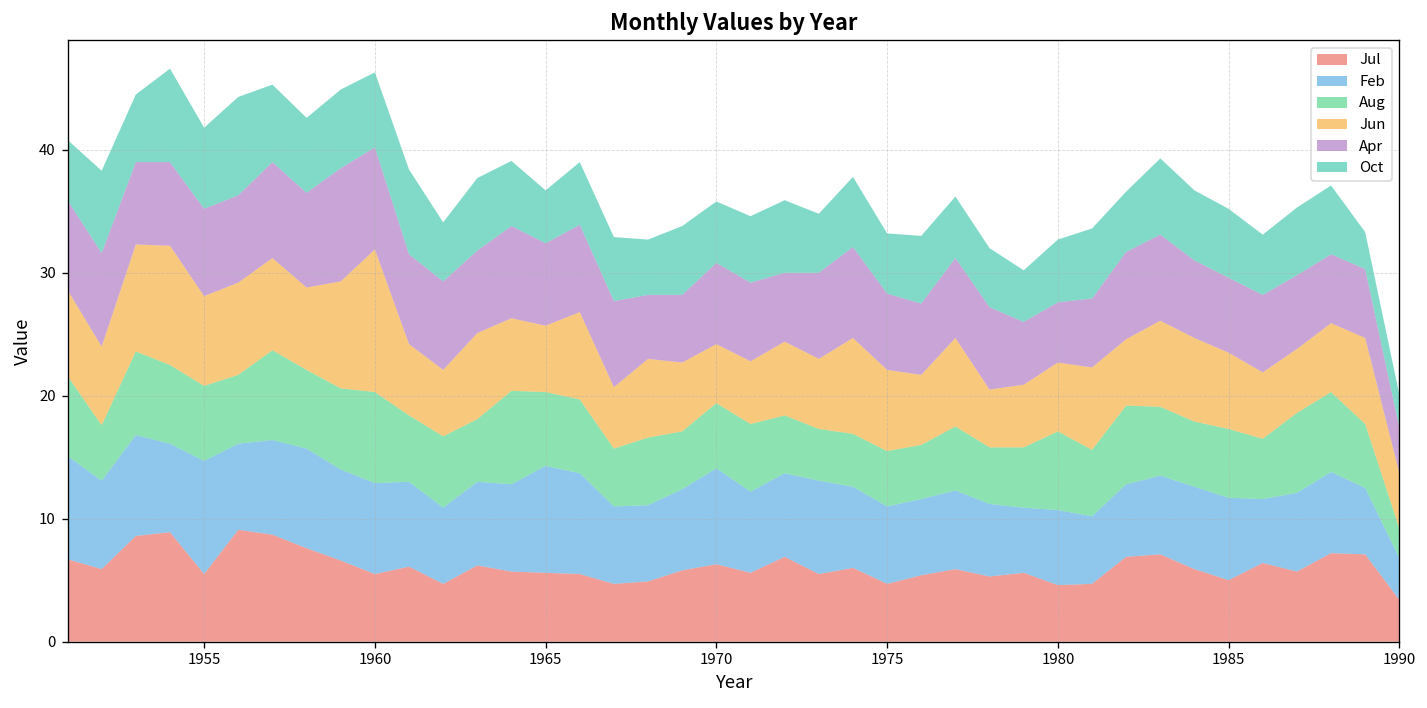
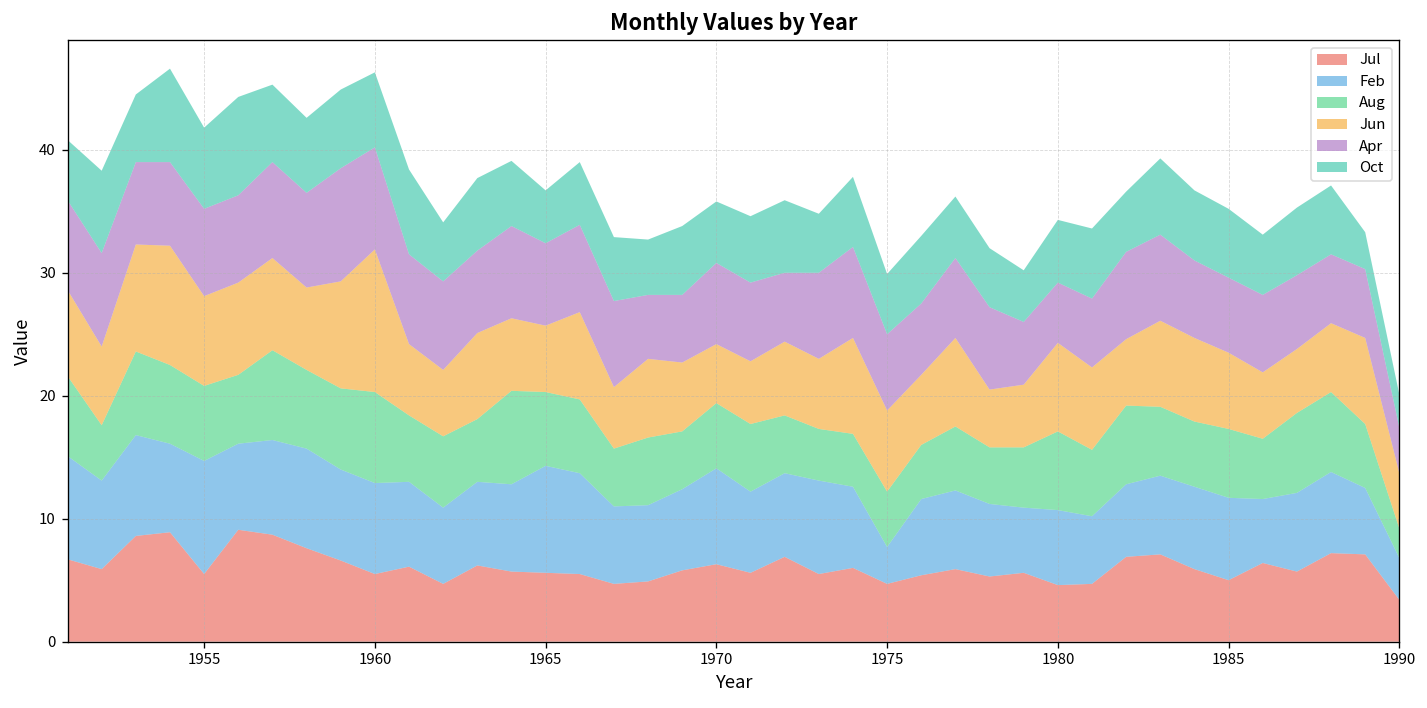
Feb, 1975: 6.3 -> 3.0
Jun, 1980: 5.6 -> 7.2
